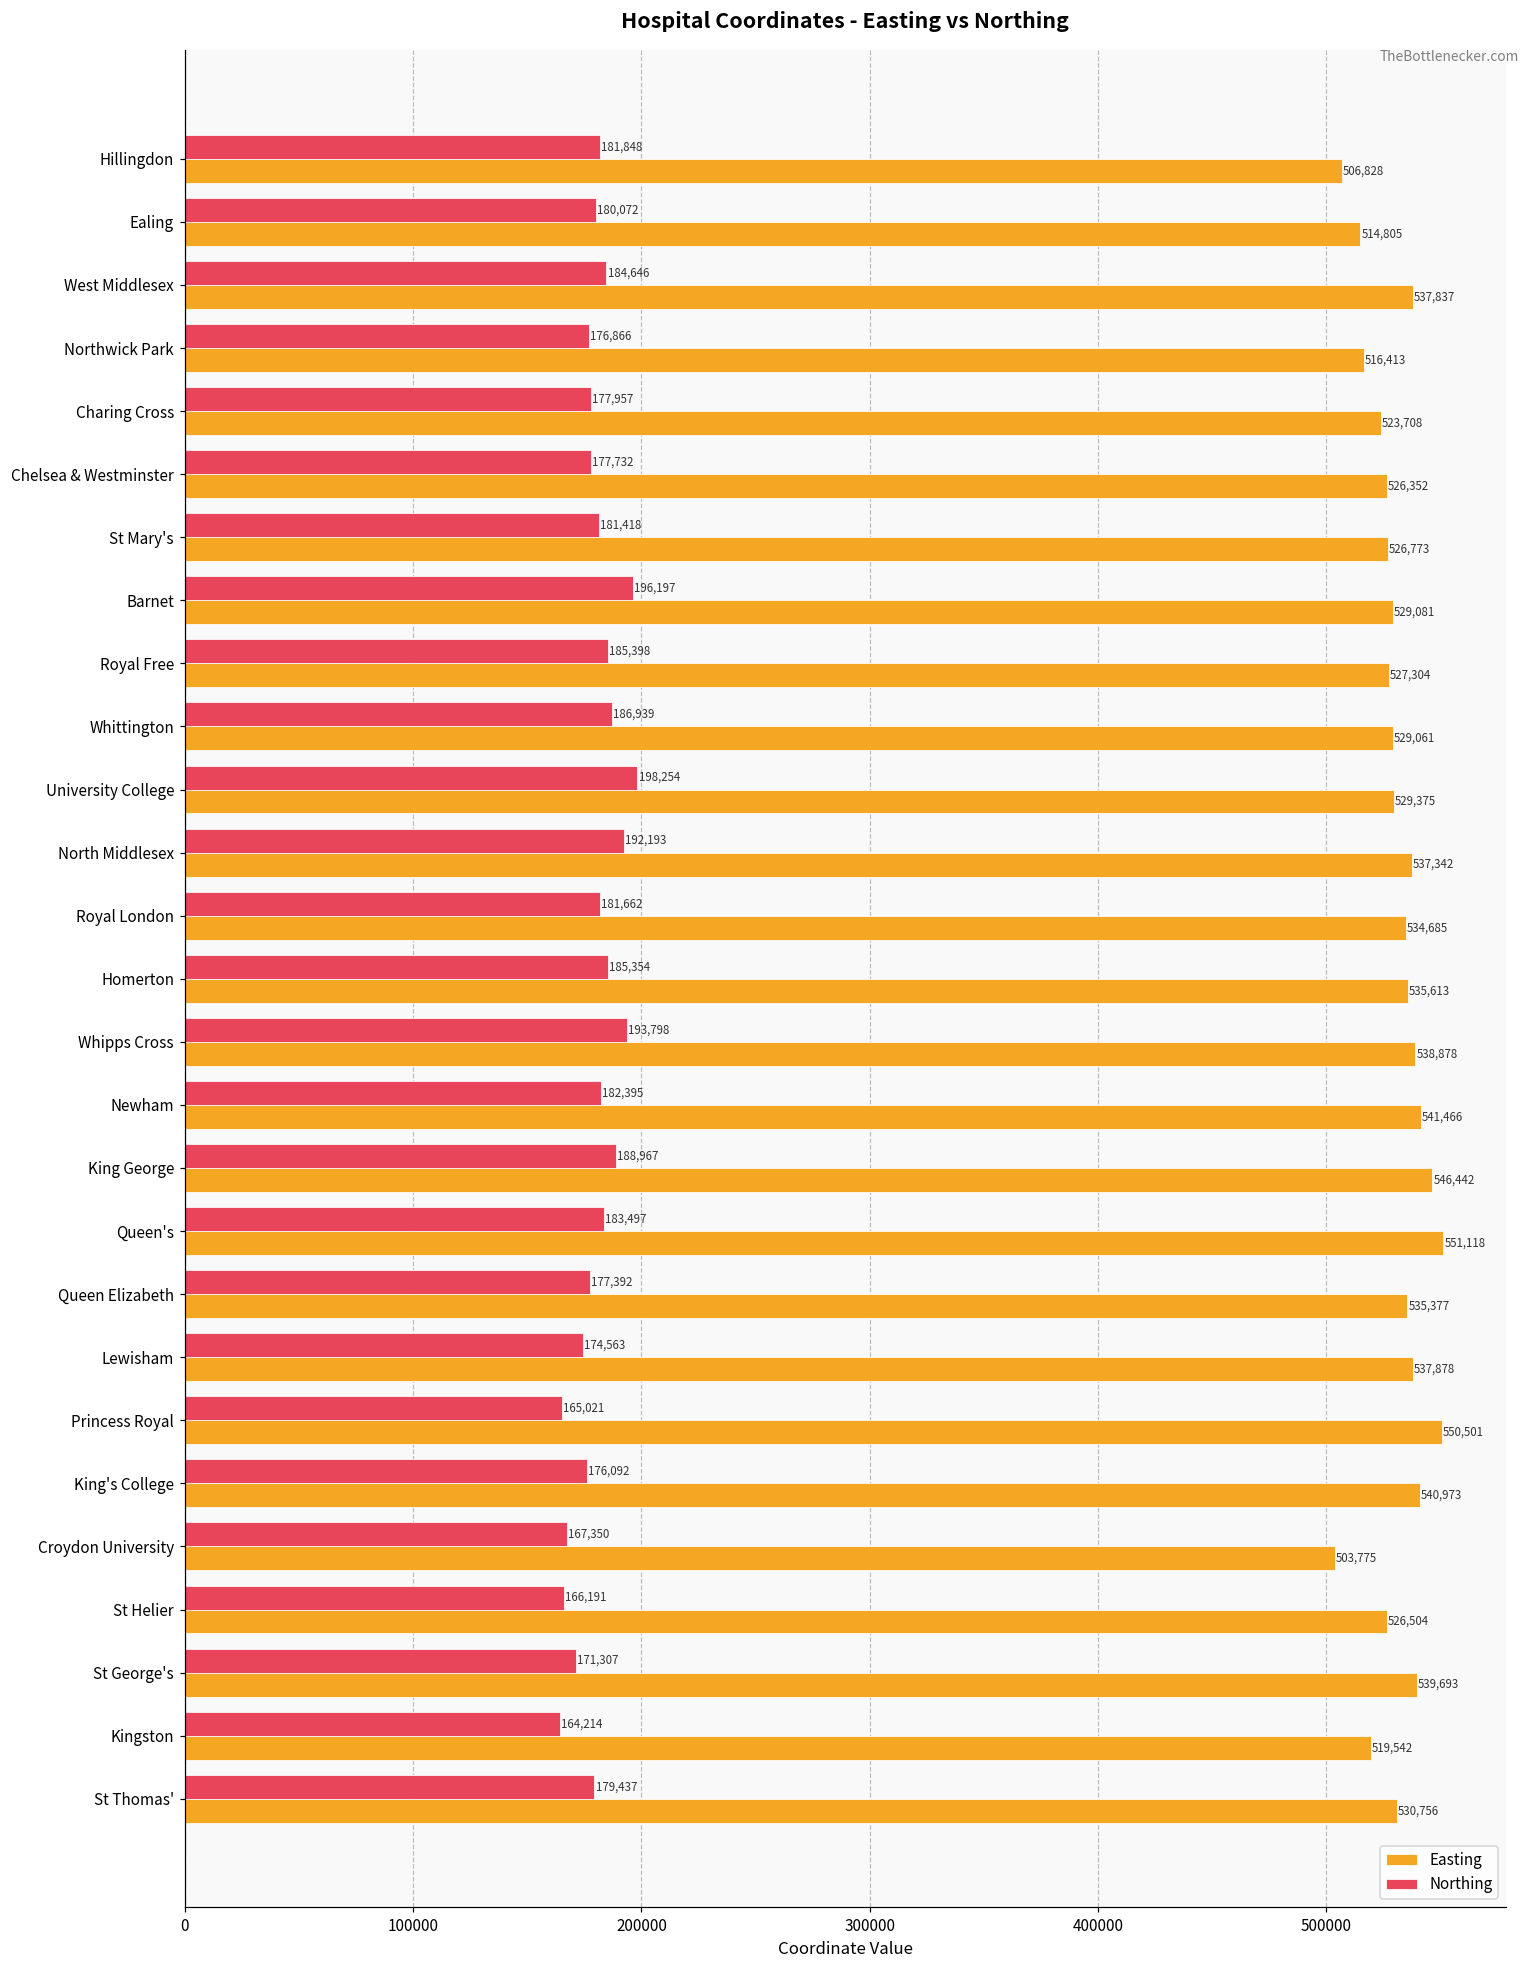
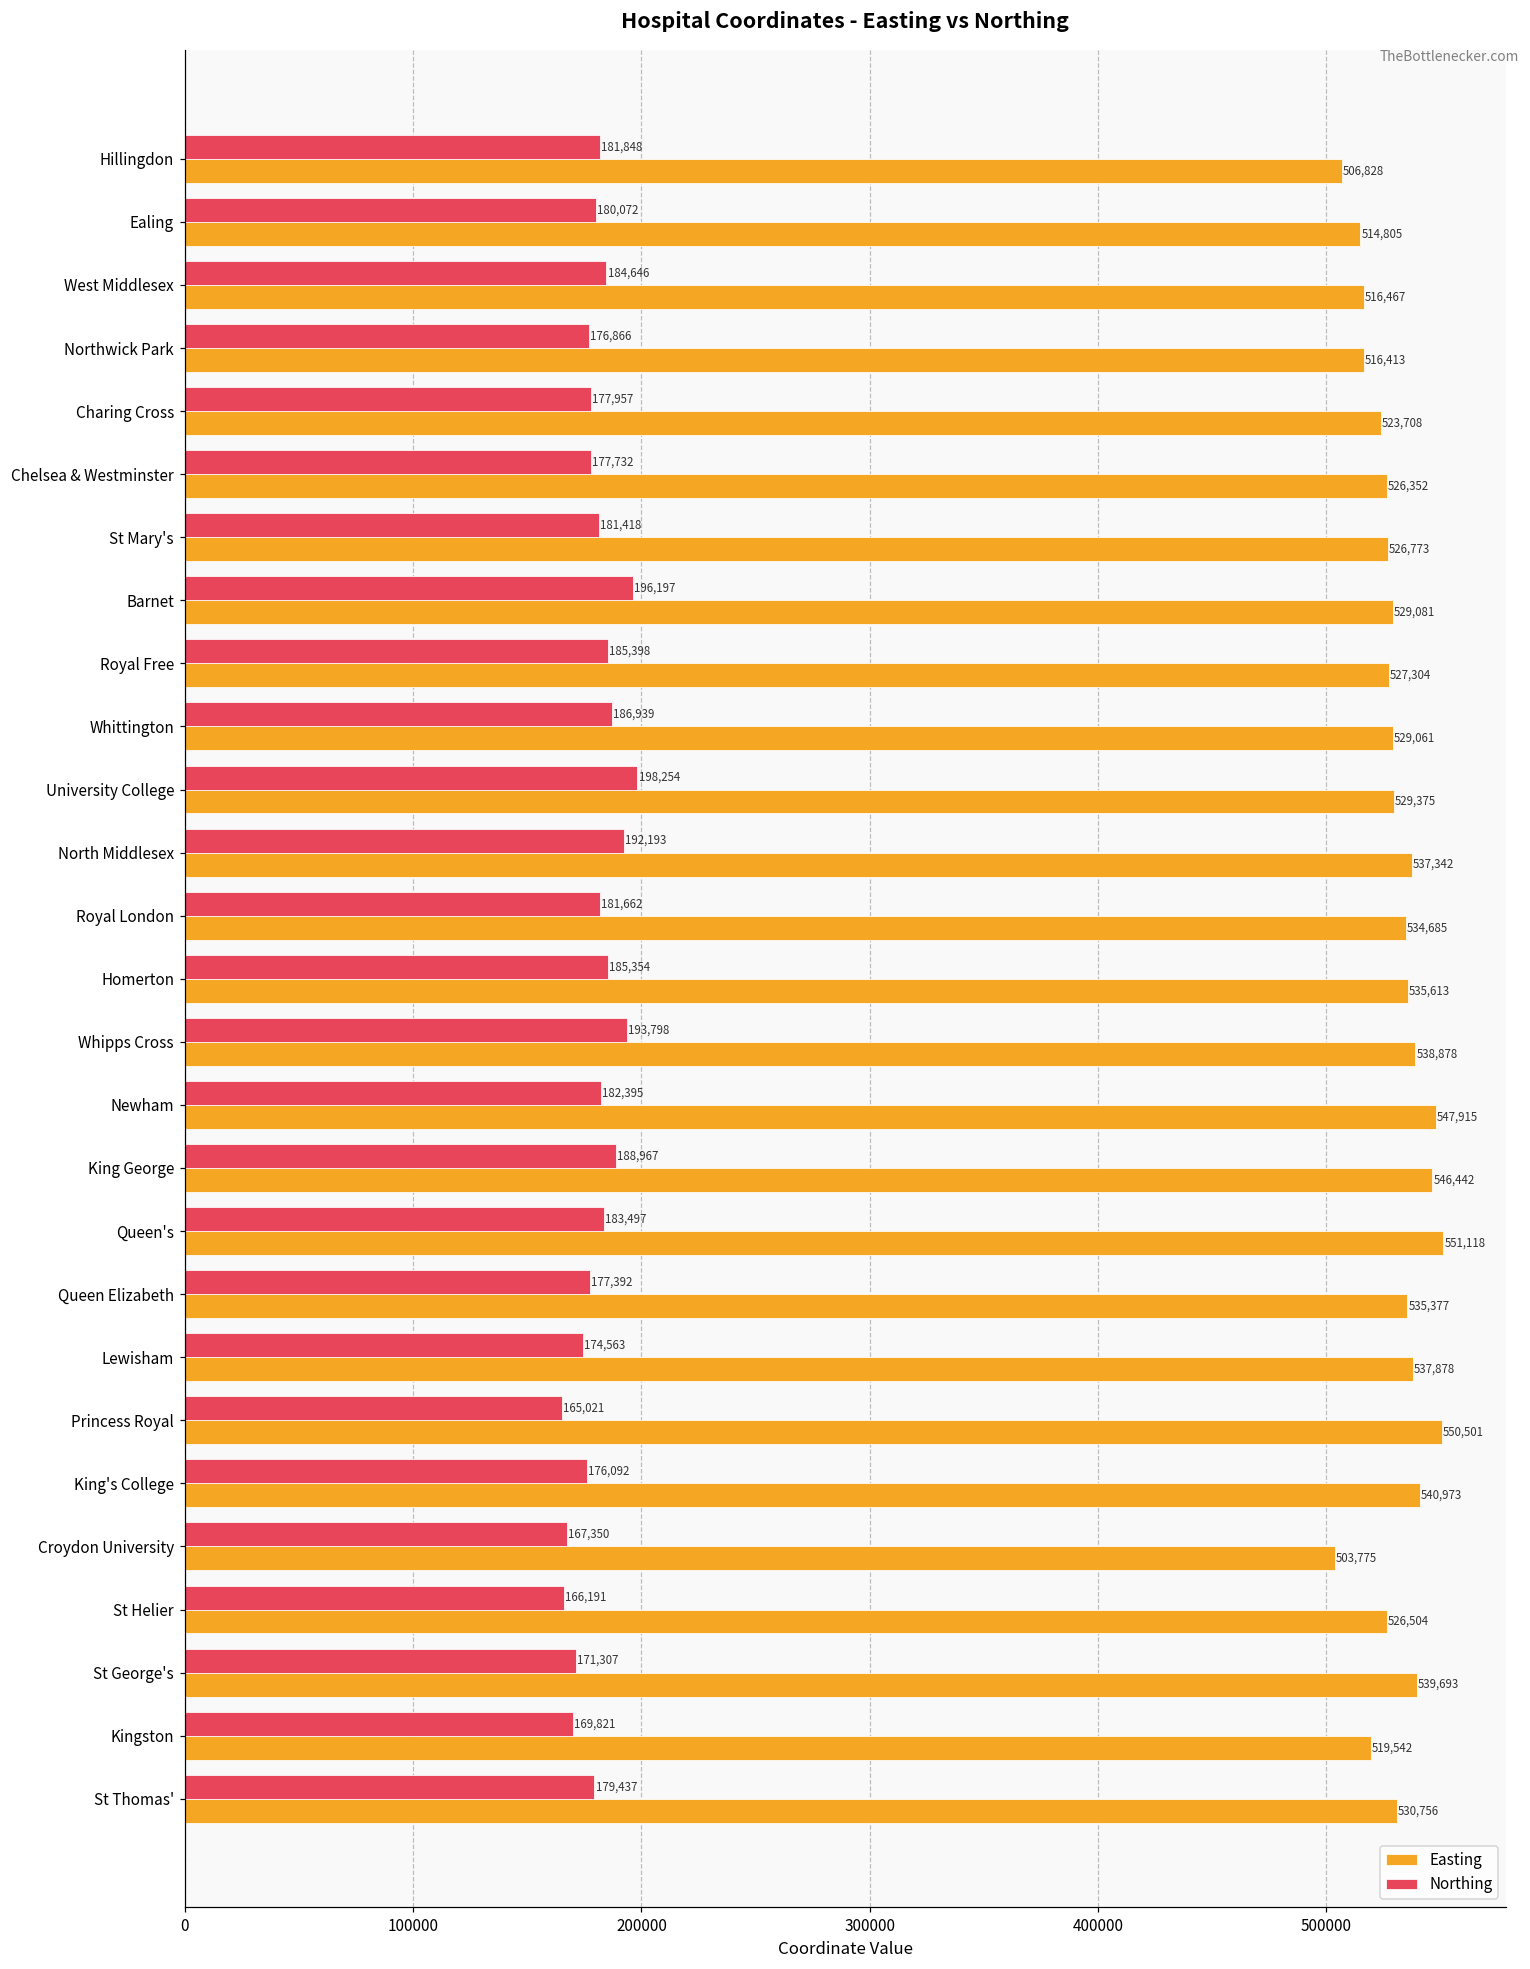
Easting, West Middlesex: 537,837 -> 516,467
Easting, Newham: 541,466 -> 547,915
Northing, Kingston: 164,214 -> 169,821
